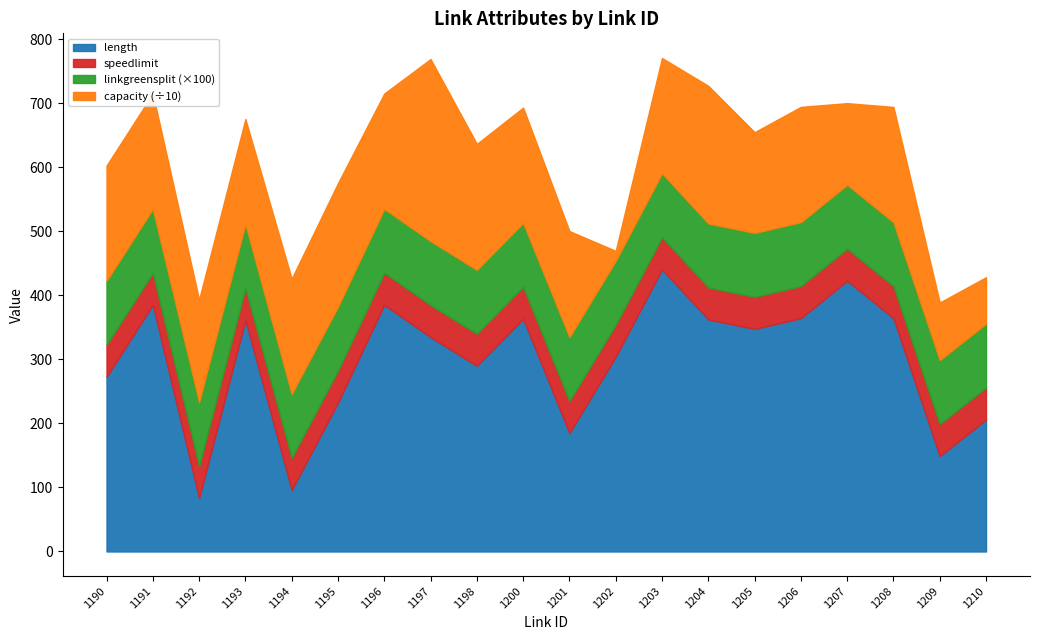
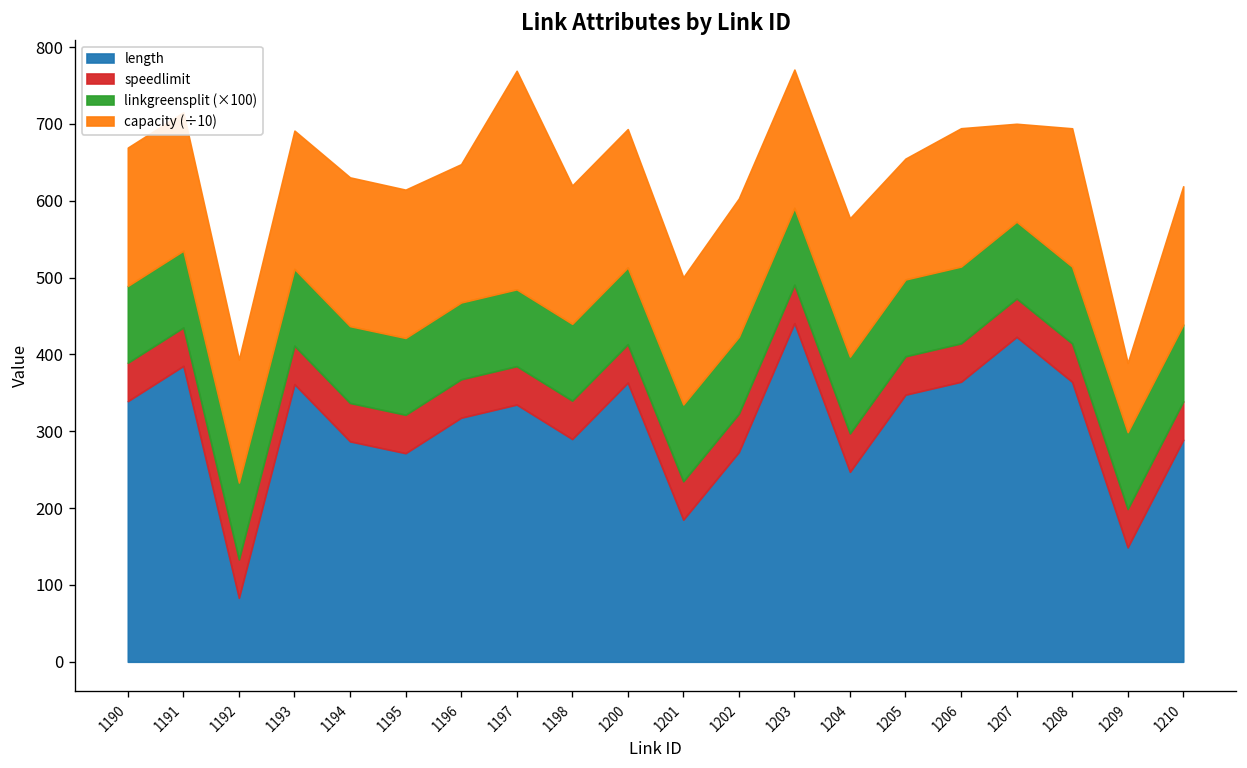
length, 1190: 270 -> 340
capacity (÷10), 1193: 160 -> 180
length, 1194: 100 -> 290
capacity (÷10), 1194: 180 -> 190
length, 1195: 230 -> 270
length, 1196: 390 -> 320
capacity (÷10), 1198: 200 -> 180
length, 1202: 300 -> 270
capacity (÷10), 1202: 20 -> 180
length, 1204: 360 -> 250
capacity (÷10), 1204: 210 -> 180
length, 1210: 210 -> 290
capacity (÷10), 1210: 70 -> 180
